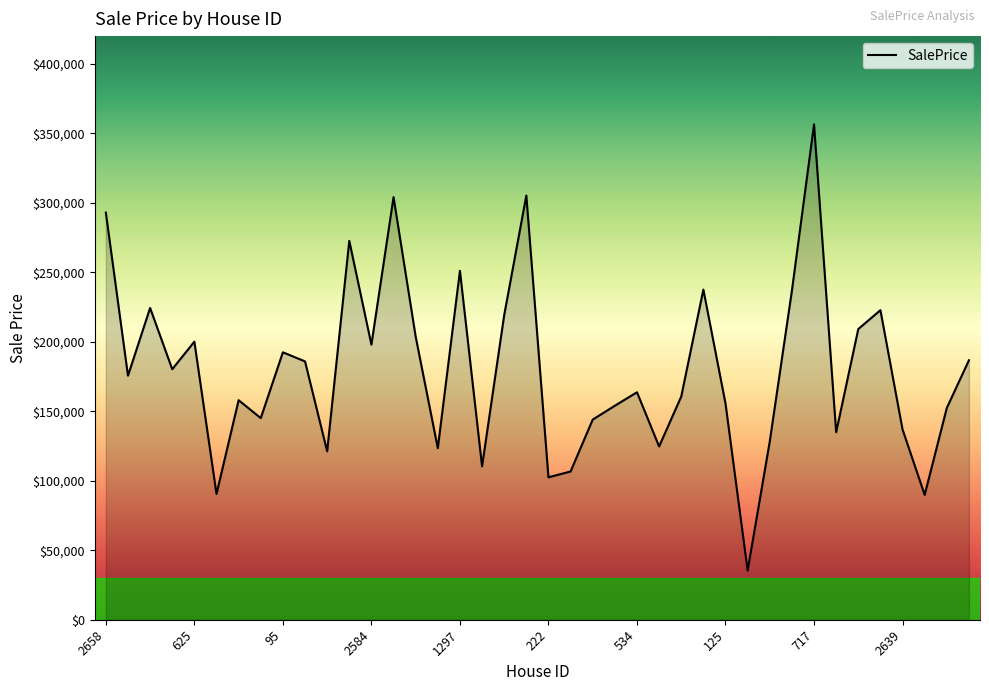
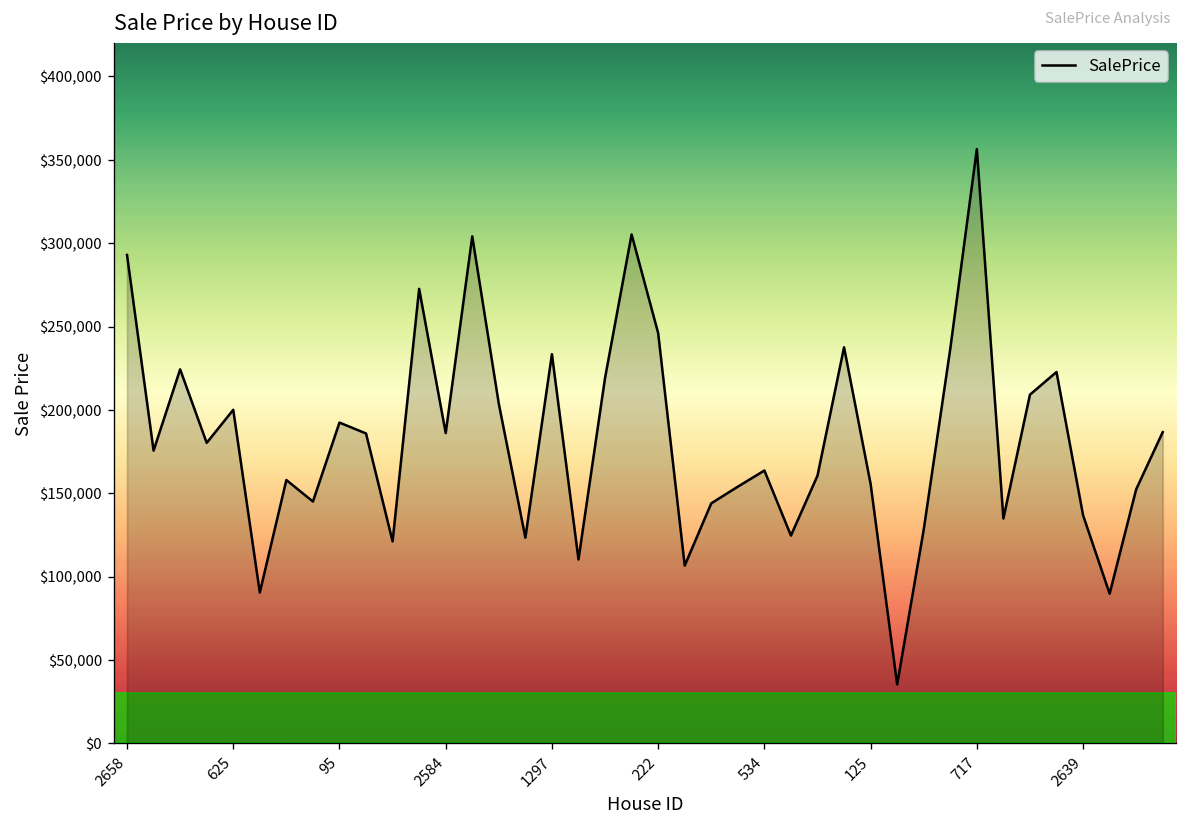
2584: $198,000 -> $186,000
1297: $251,000 -> $233,000
222: $102,000 -> $246,000
